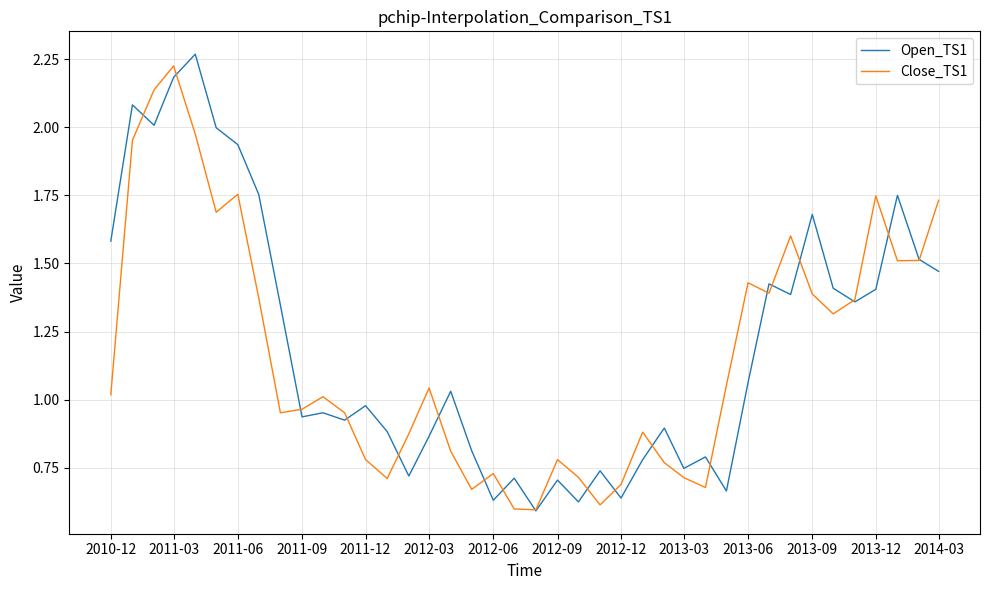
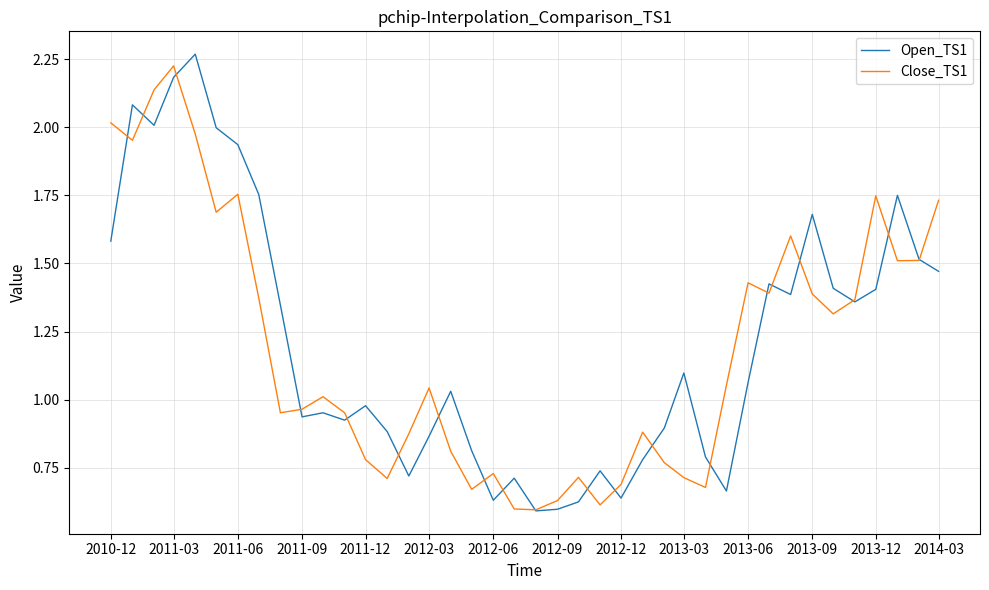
Close_TS1, 2010-12: 1.02 -> 2.02
Open_TS1, 2012-09: 0.71 -> 0.60
Close_TS1, 2012-09: 0.78 -> 0.63
Open_TS1, 2013-03: 0.75 -> 1.10
